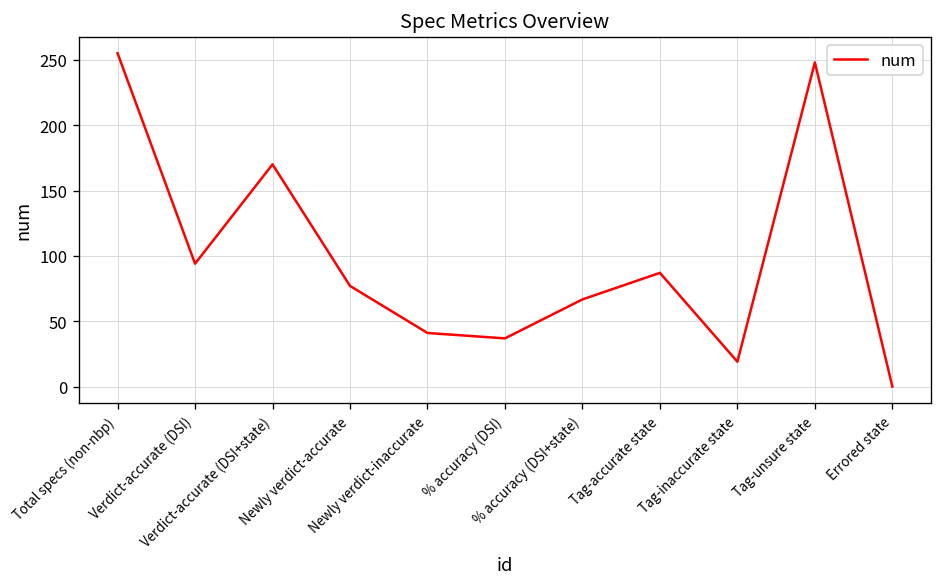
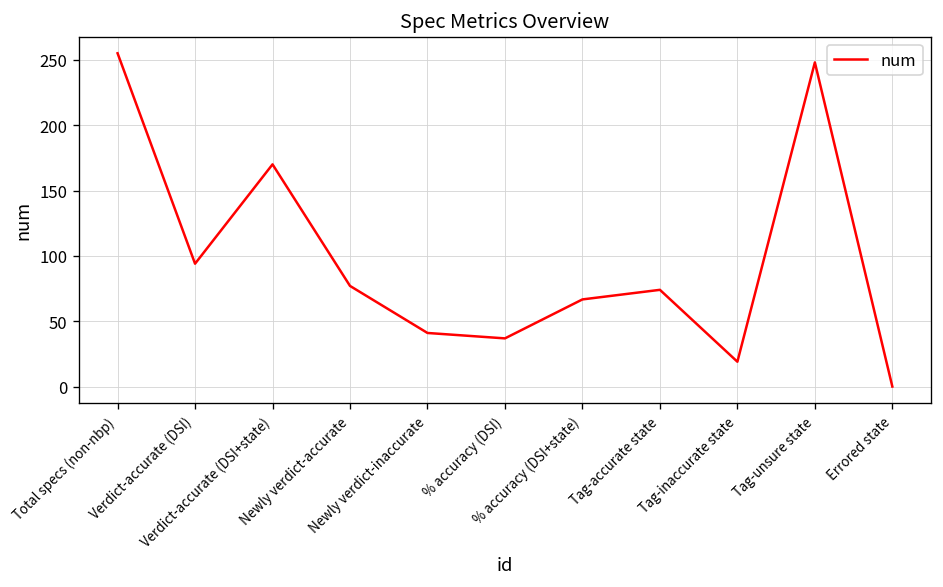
Tag-accurate state: 87 -> 74
